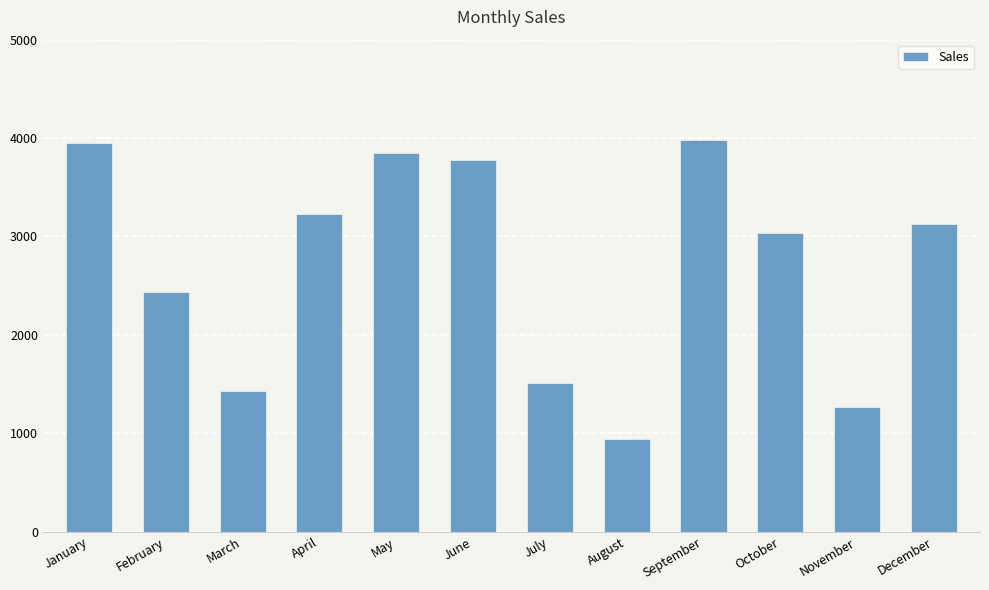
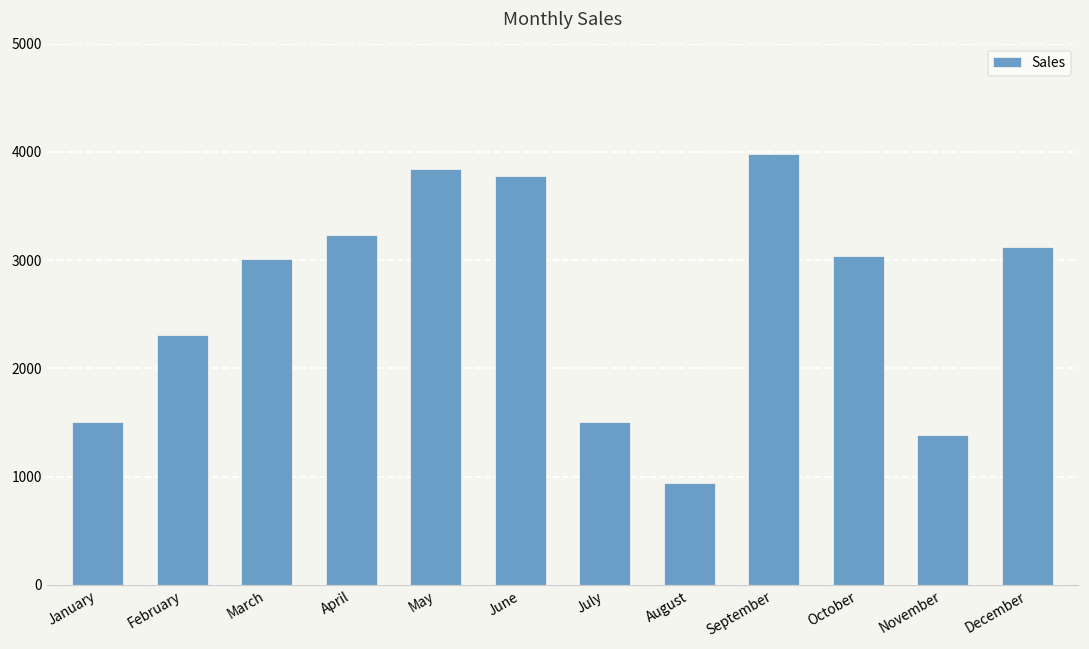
January: 4000 -> 1500
February: 2400 -> 2300
March: 1400 -> 3000
November: 1300 -> 1400
